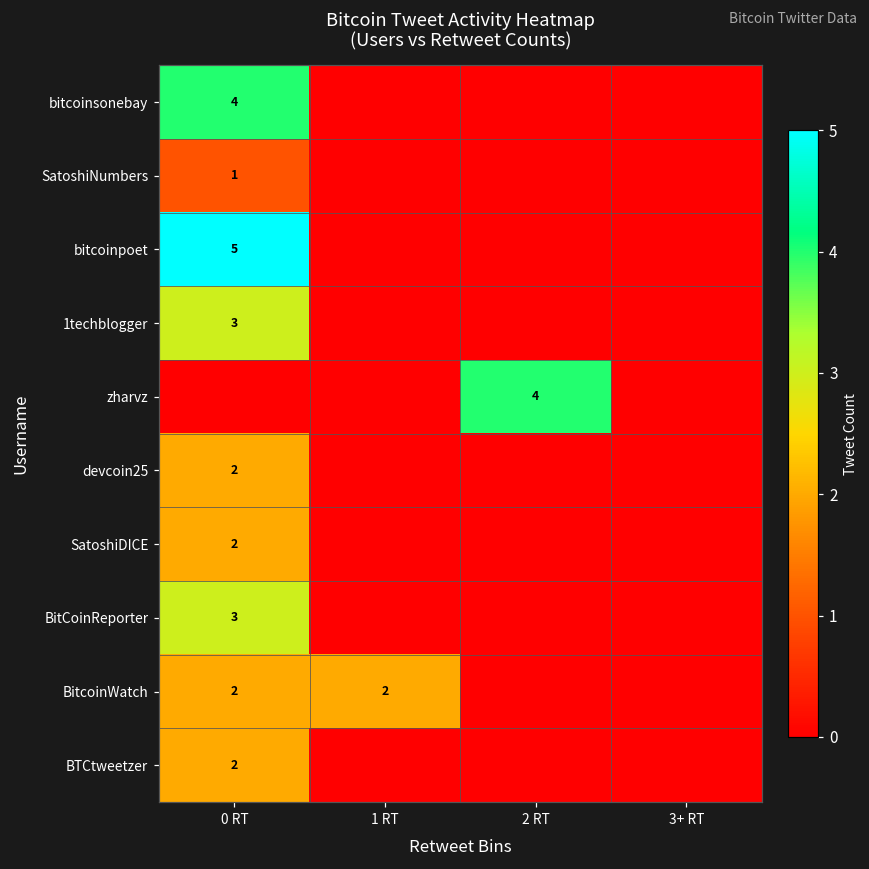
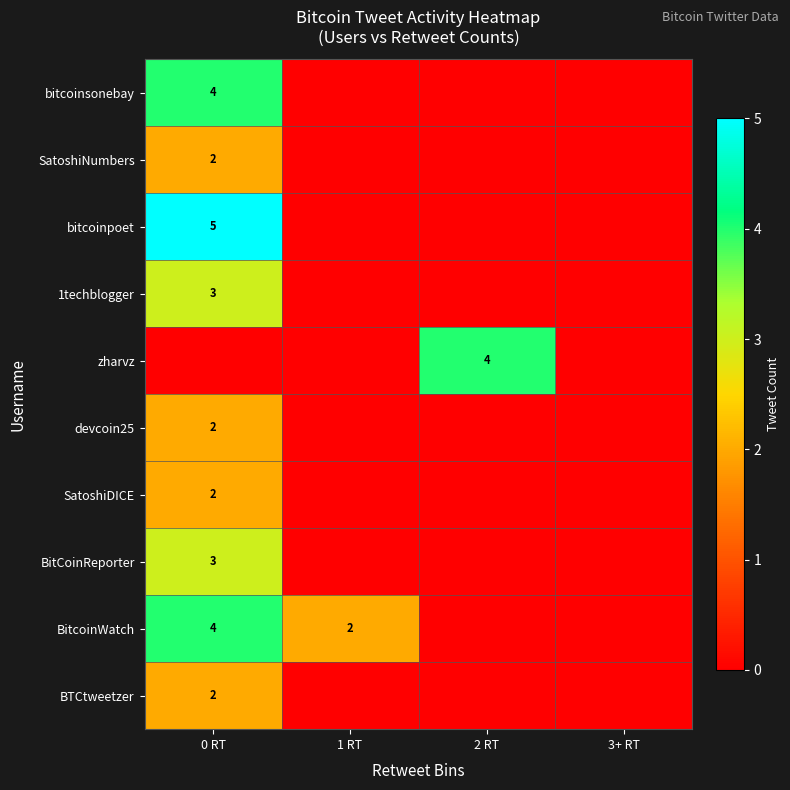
SatoshiNumbers, 0 RT: 1 -> 2
BitcoinWatch, 0 RT: 2 -> 4
